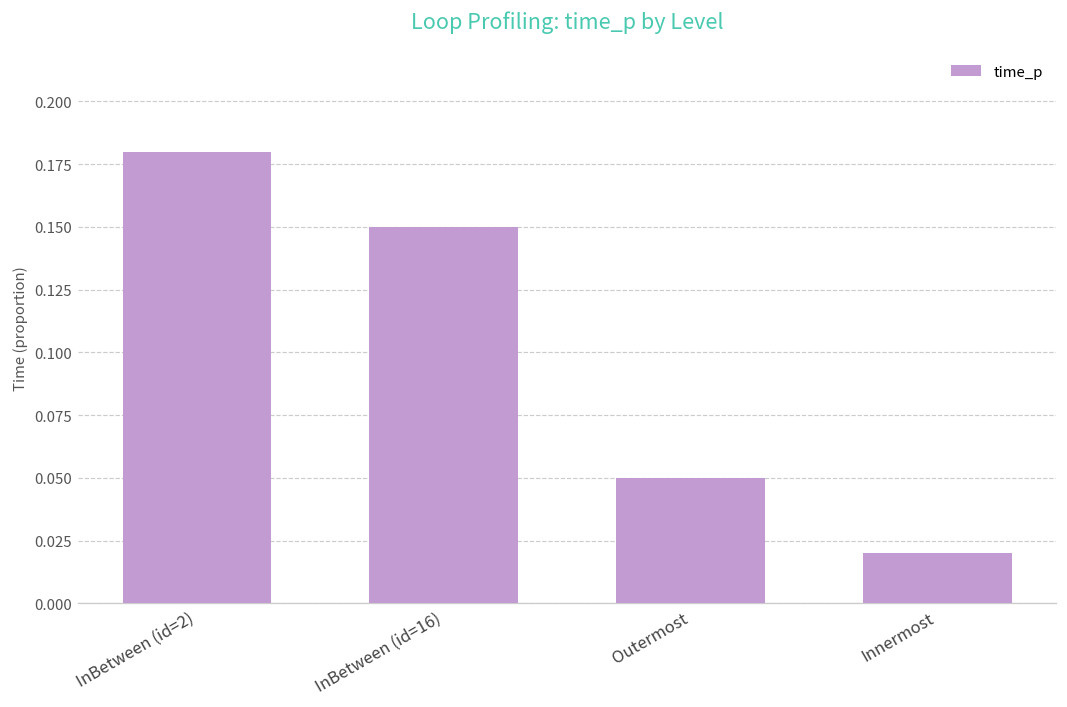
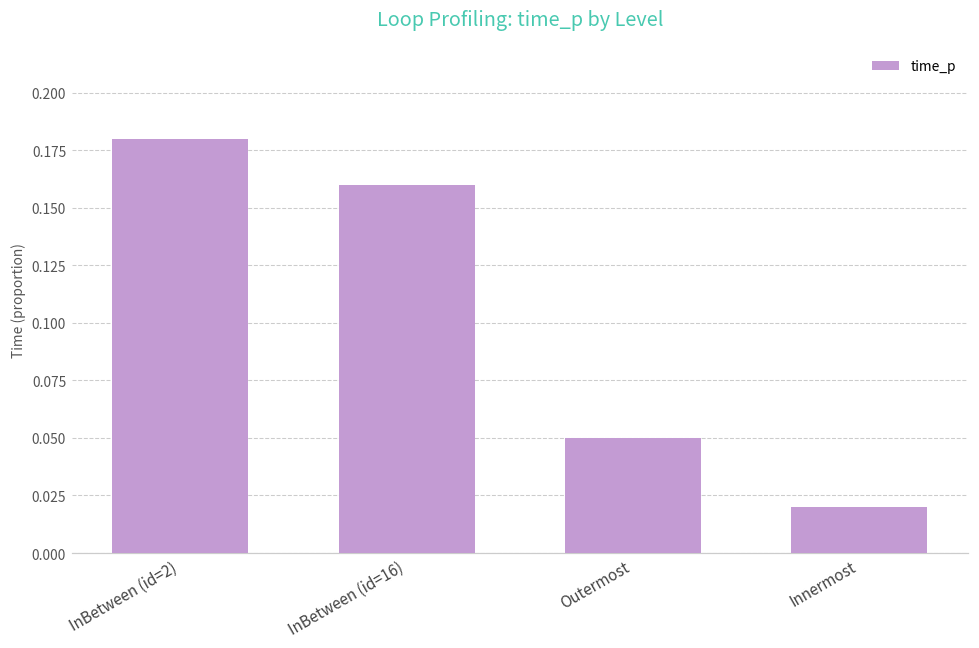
InBetween (id=16): 0.15 -> 0.16
